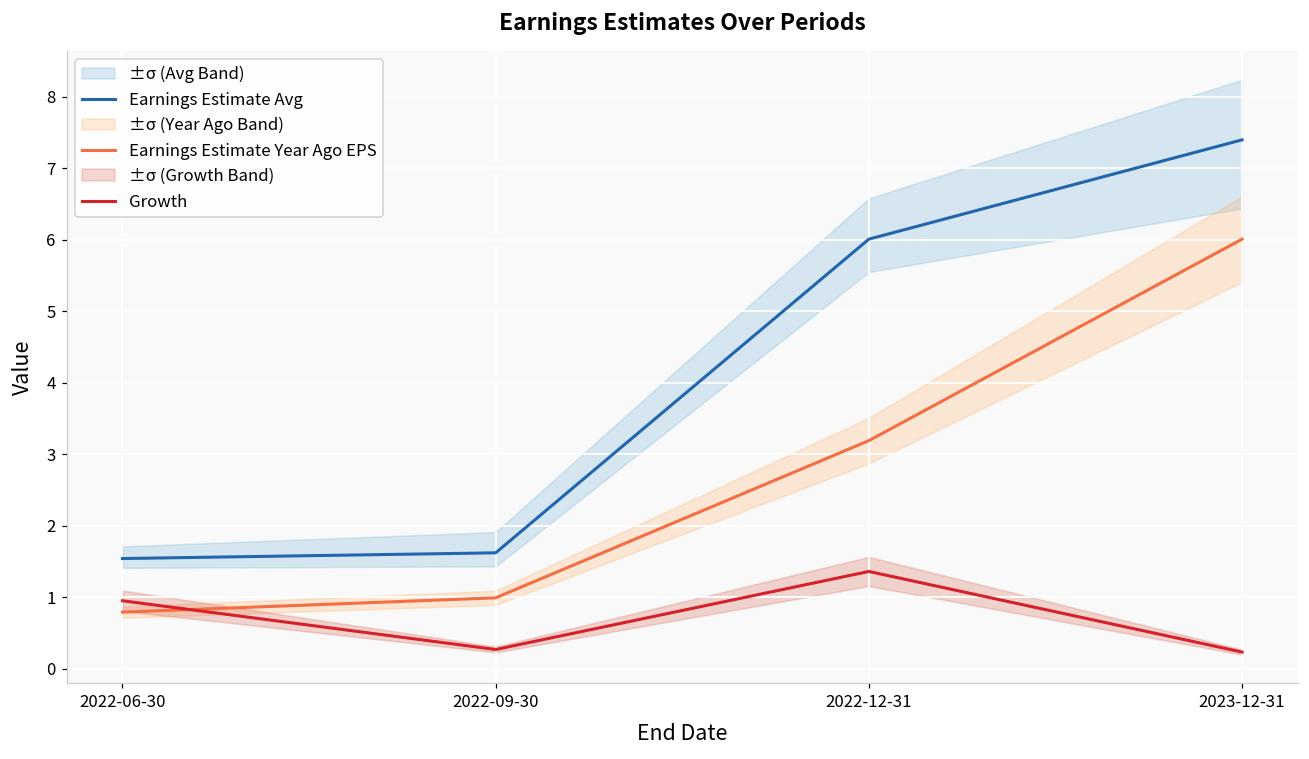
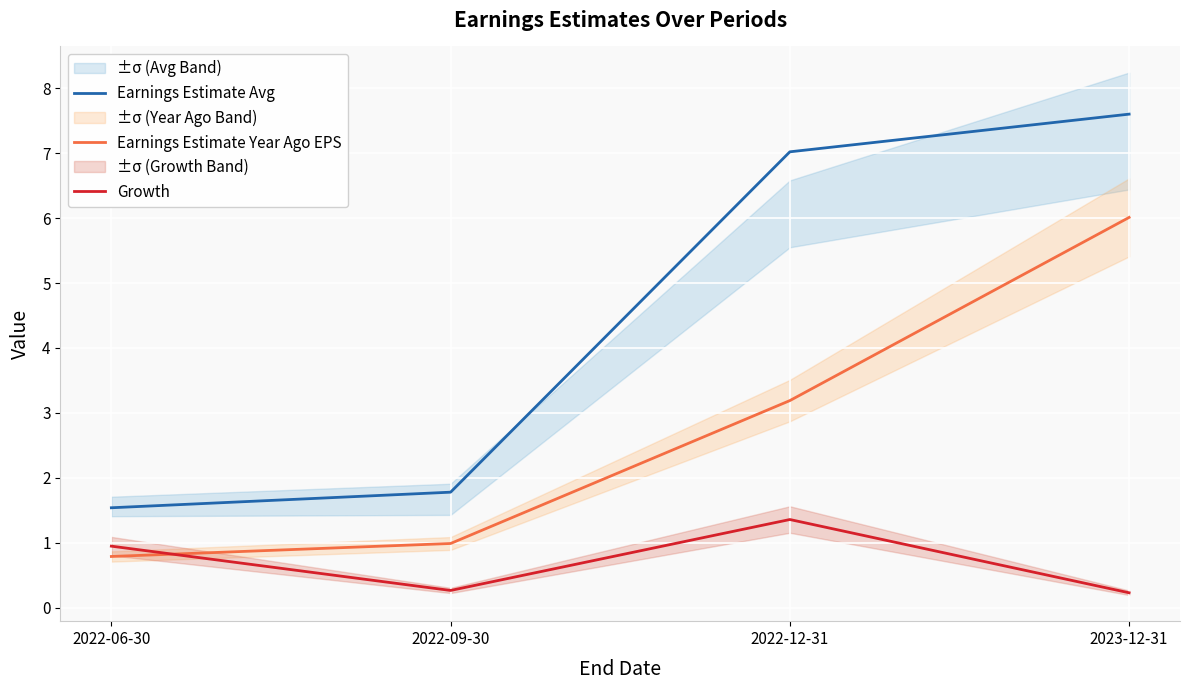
Earnings Estimate Avg, 2022-09-30: 1.6 -> 1.8
Earnings Estimate Avg, 2022-12-31: 6.0 -> 7.0
Earnings Estimate Avg, 2023-12-31: 7.4 -> 7.6
